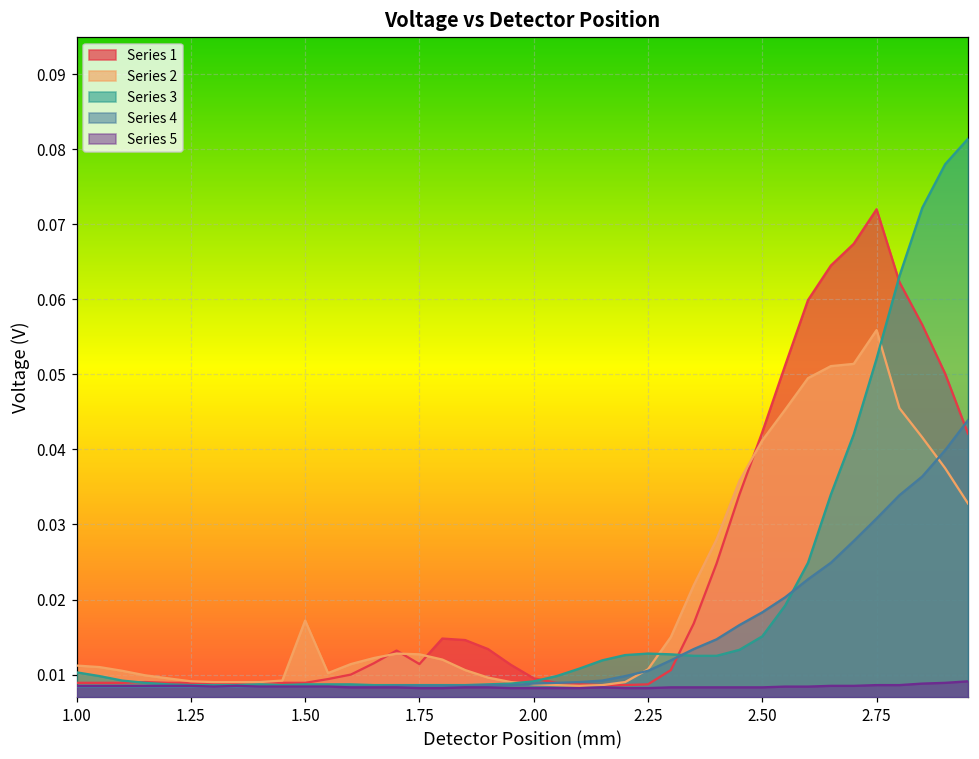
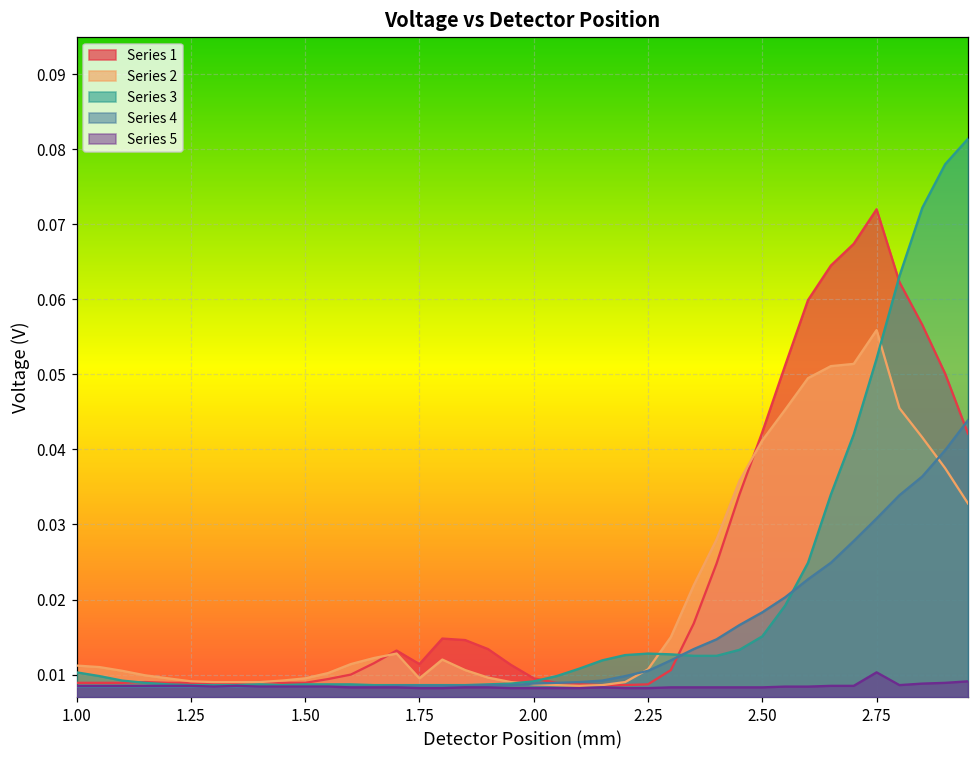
Series 2, 1.50: 0.017 -> 0.010
Series 2, 1.75: 0.013 -> 0.010
Series 5, 2.75: 0.009 -> 0.010
